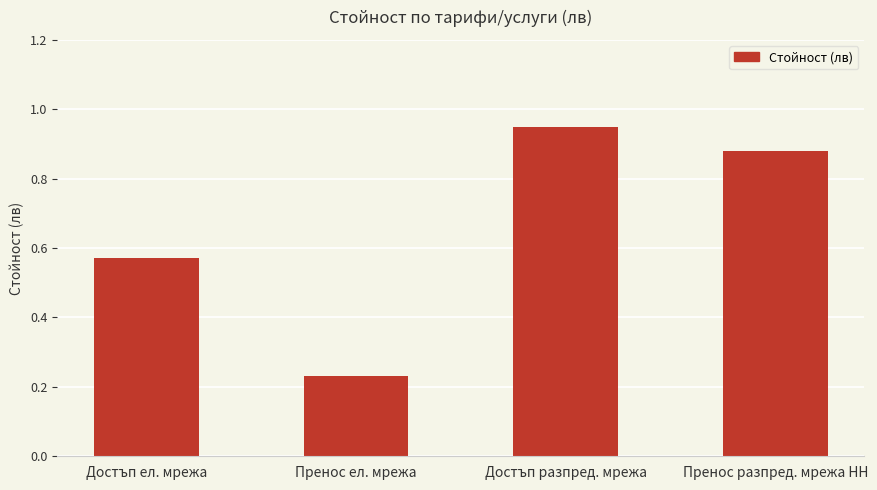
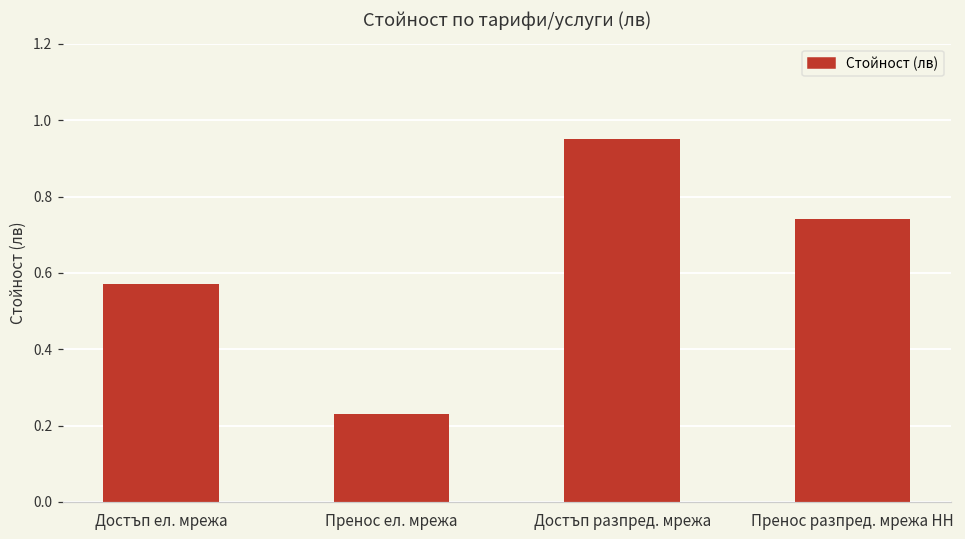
Пренос разпред. мрежа НН: 0.88 -> 0.74
